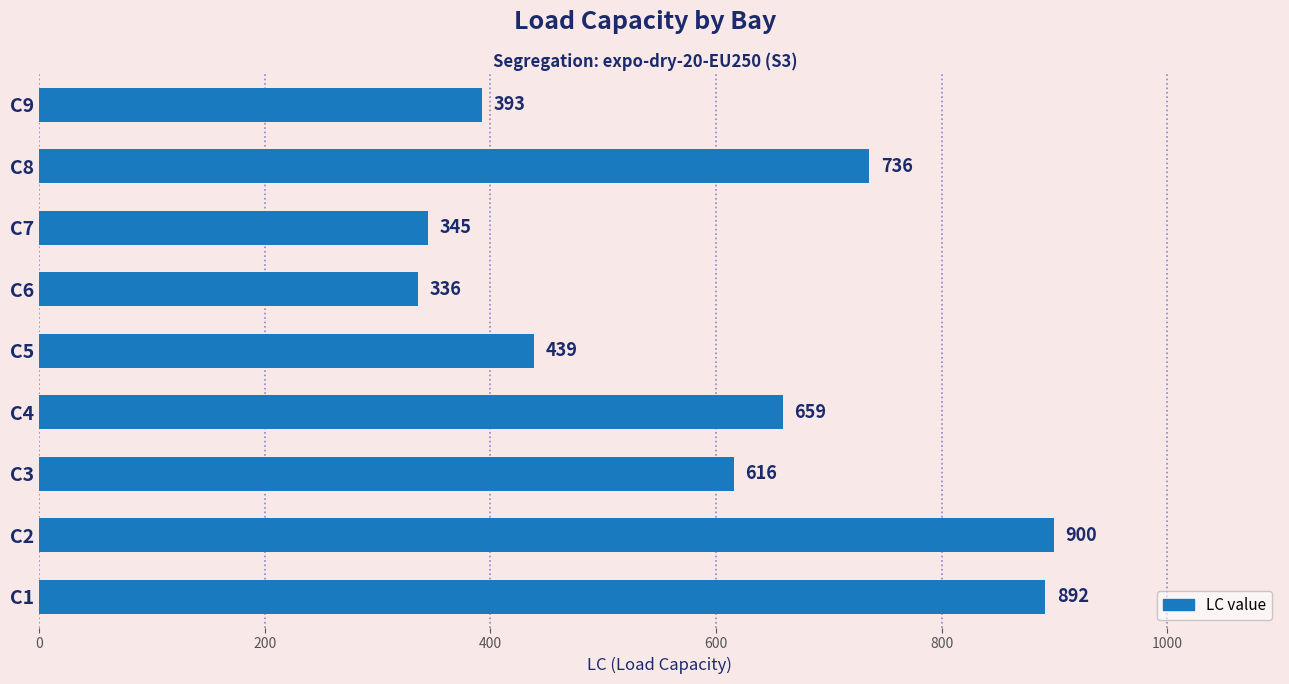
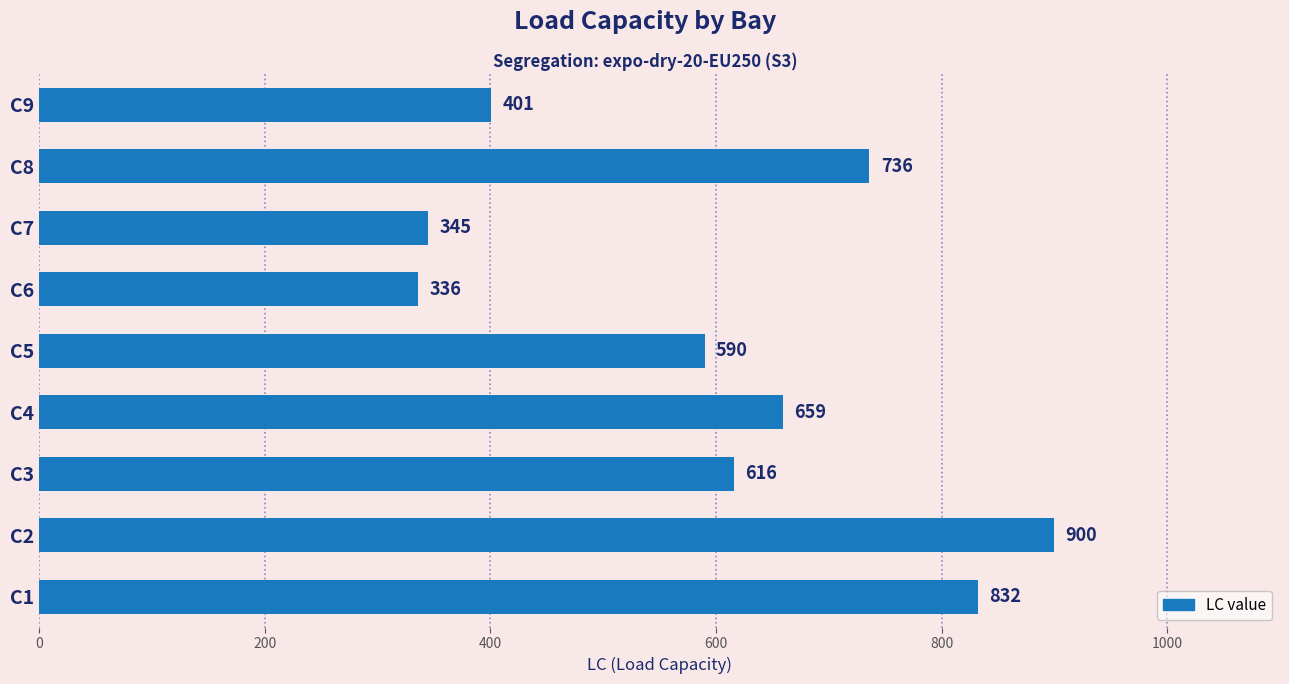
C9: 393 -> 401
C5: 439 -> 590
C1: 892 -> 832
